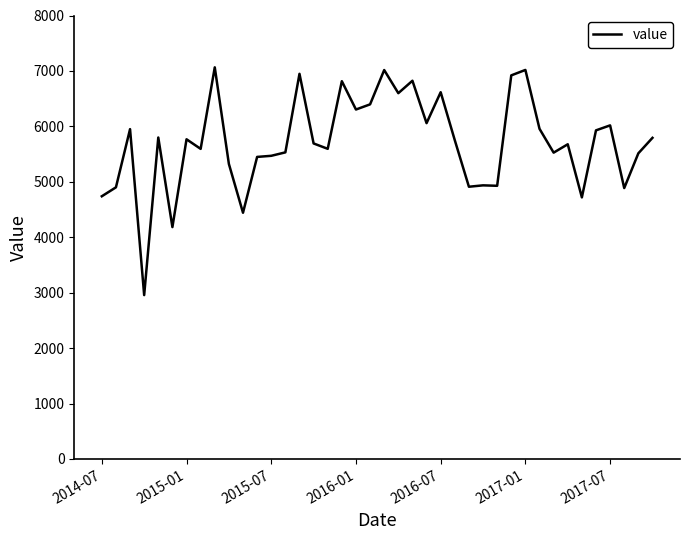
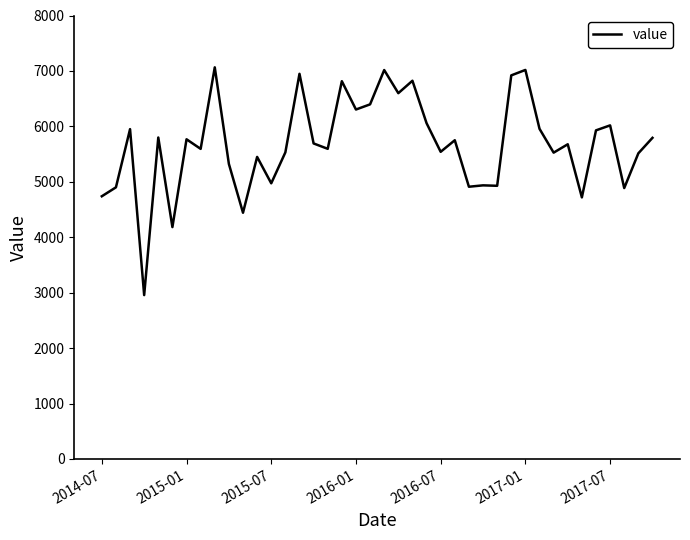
2015-07: 5500 -> 5000
2016-07: 6600 -> 5500
